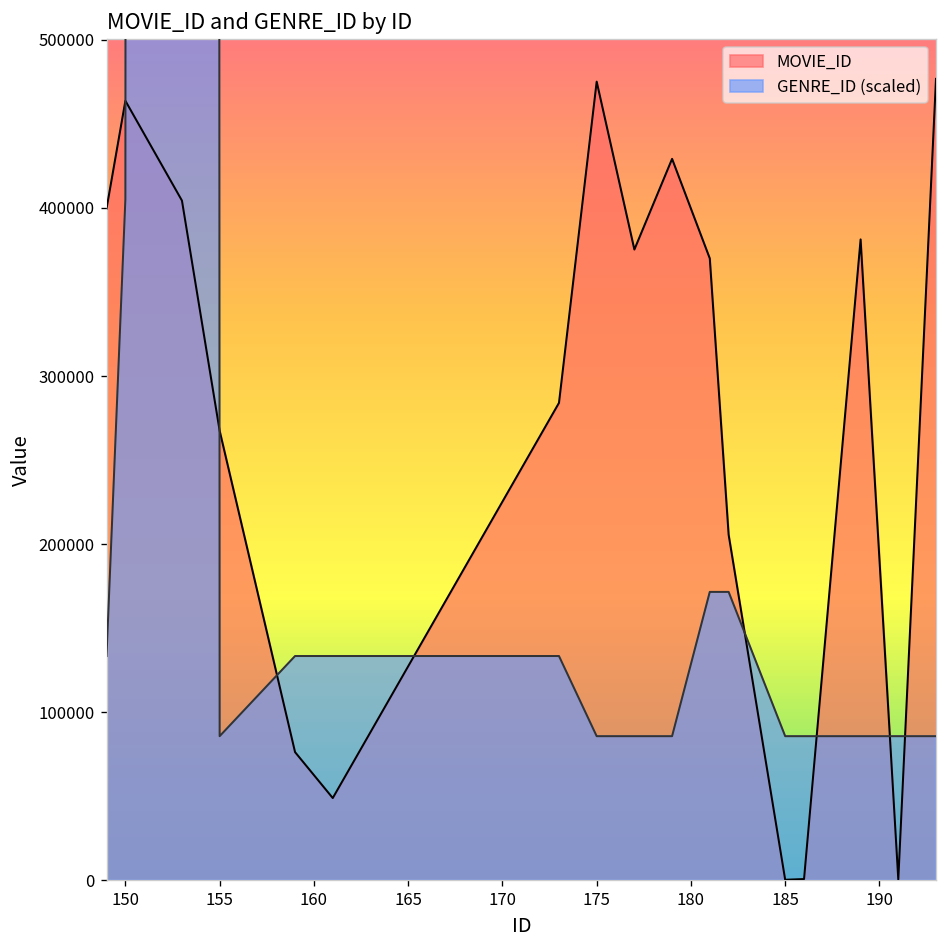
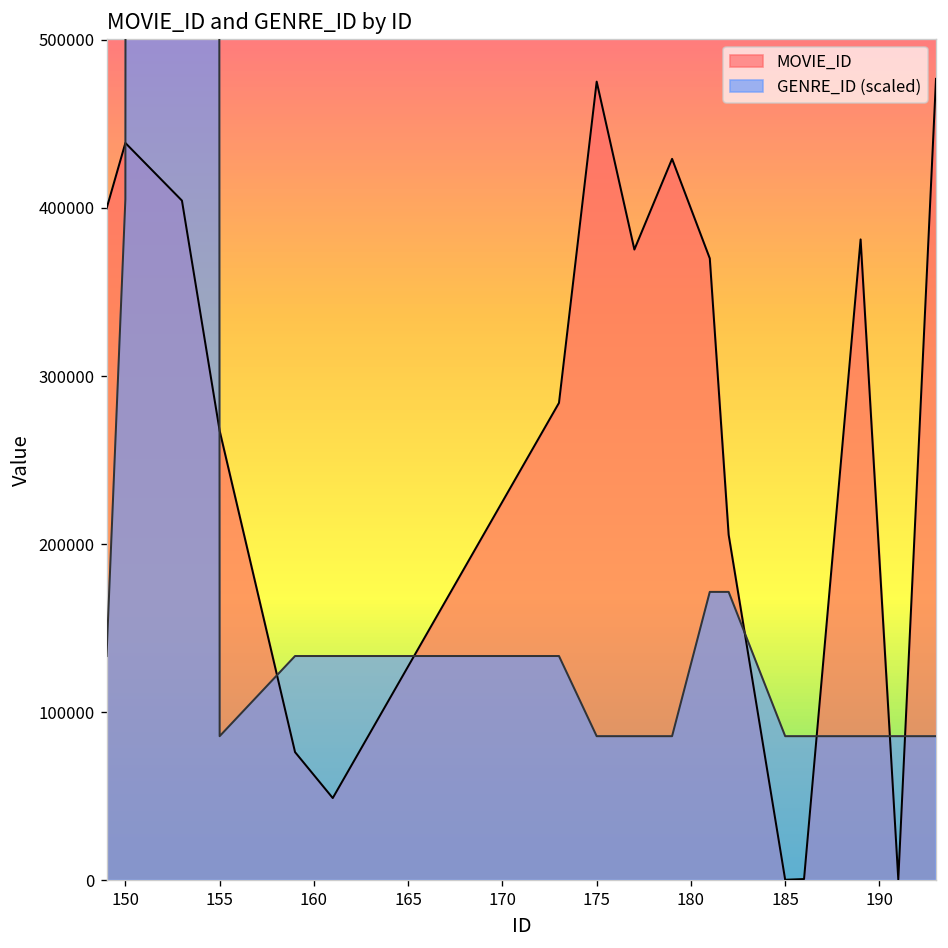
MOVIE_ID, 150: 464000 -> 439000
